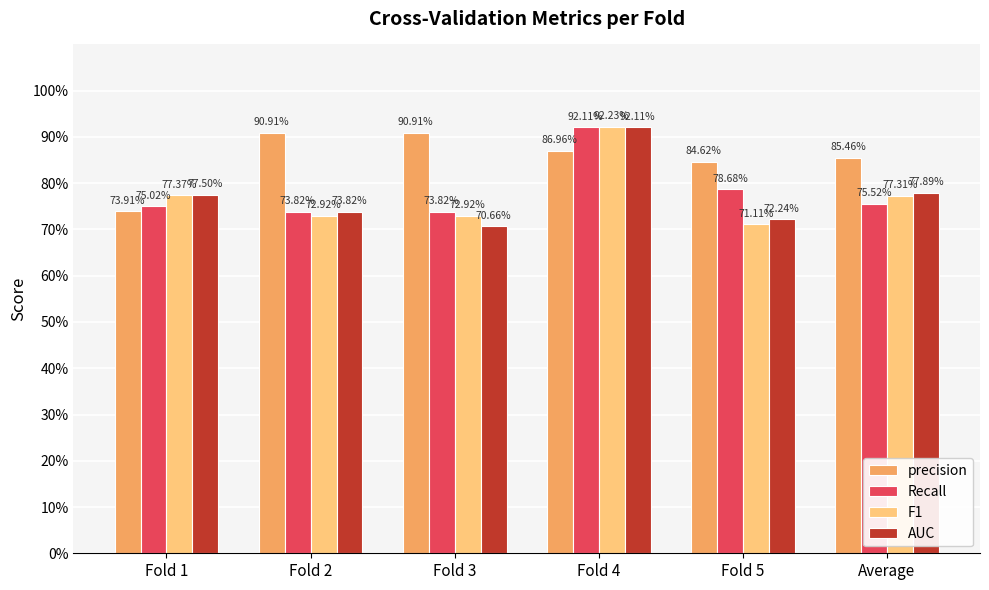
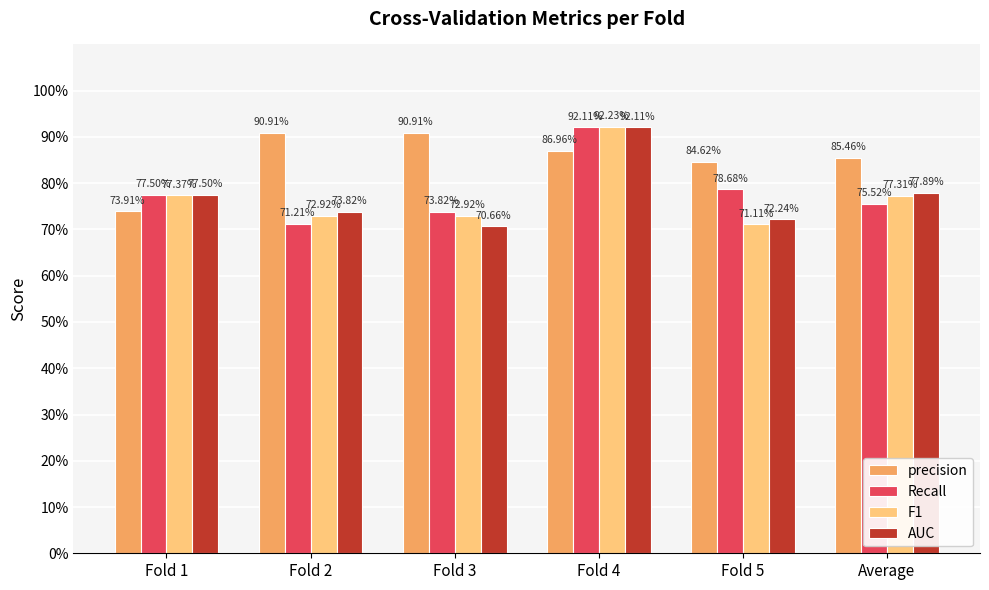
Recall, Fold 1: 75.02% -> 77.50%
Recall, Fold 2: 73.82% -> 71.21%
